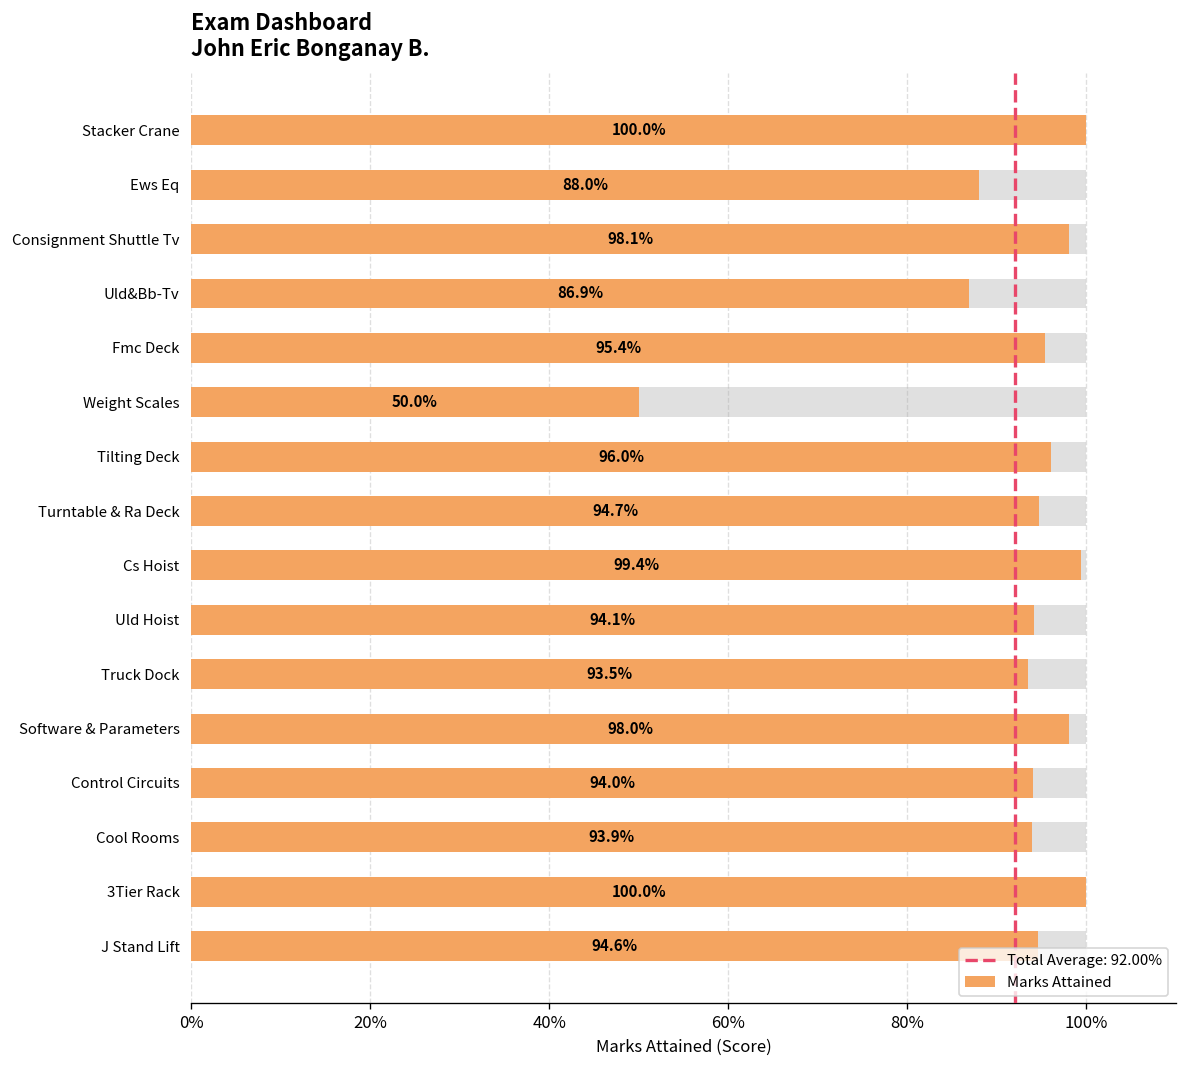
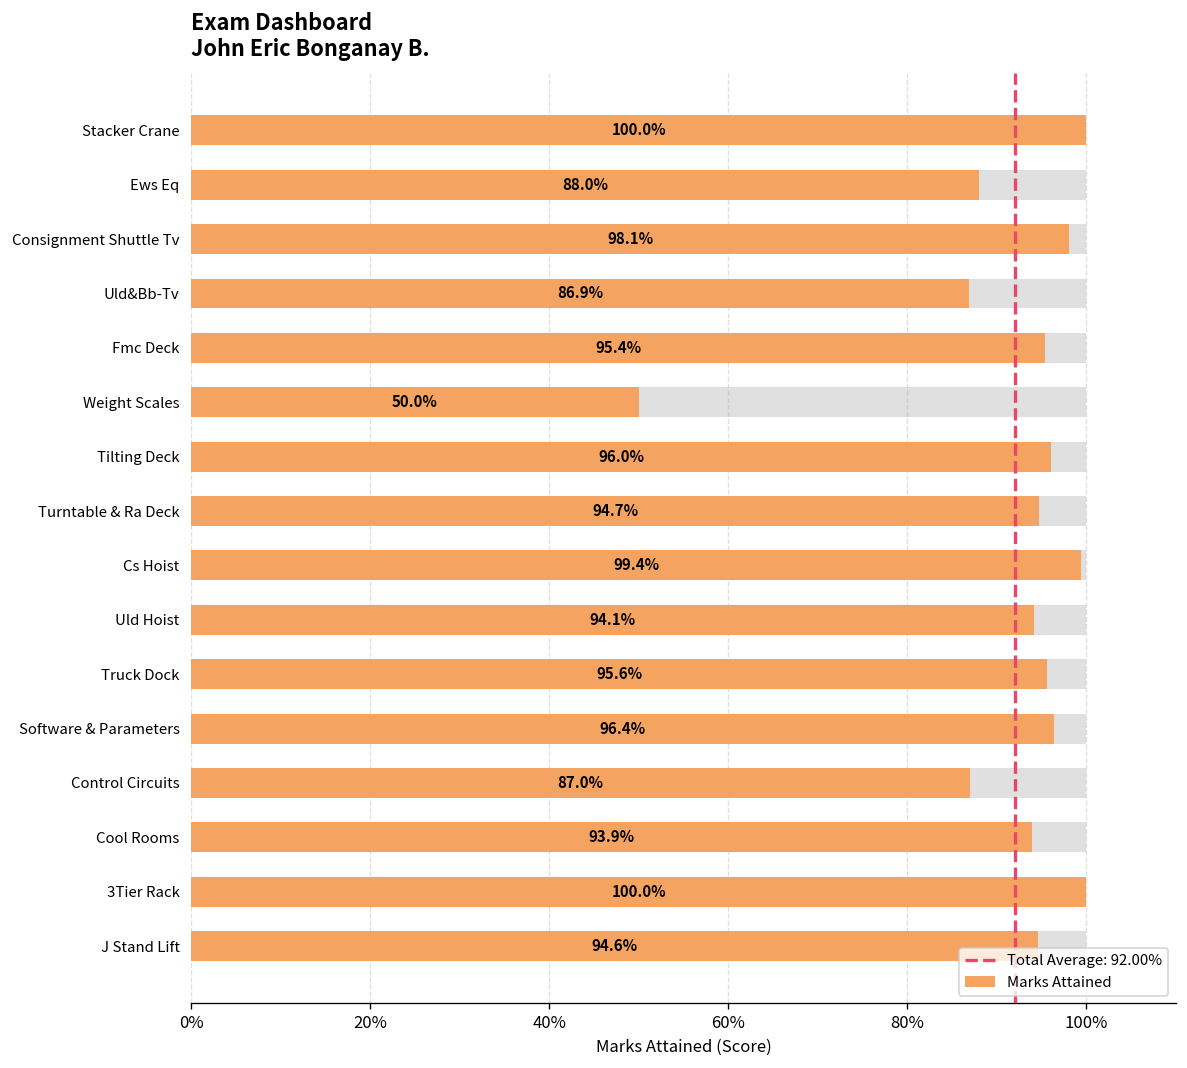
Marks Attained, Truck Dock: 93.5% -> 95.6%
Marks Attained, Software & Parameters: 98.0% -> 96.4%
Marks Attained, Control Circuits: 94.0% -> 87.0%
